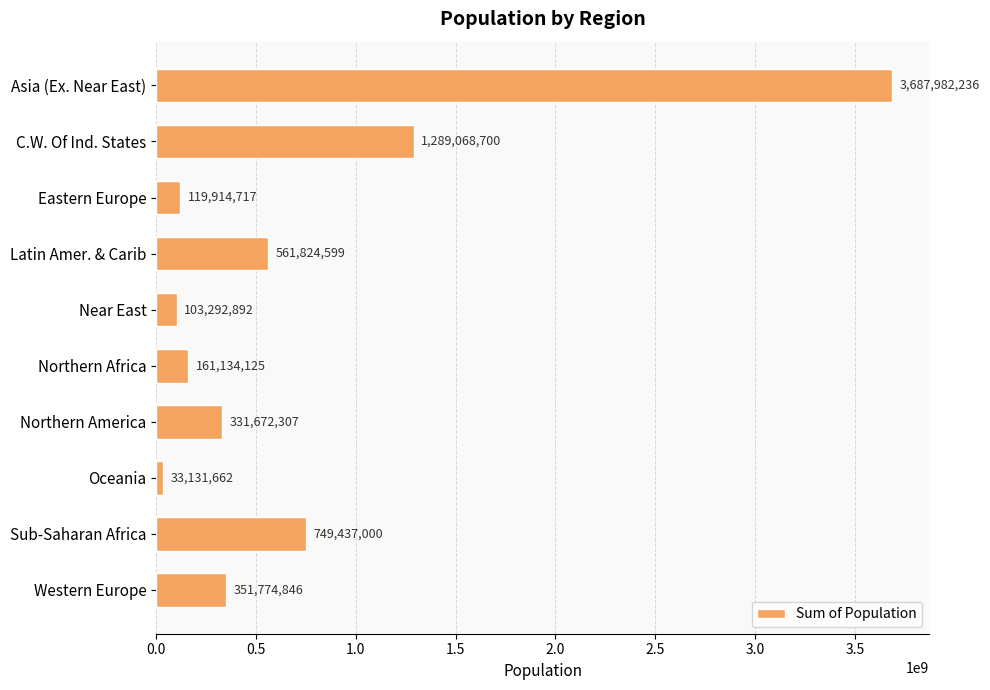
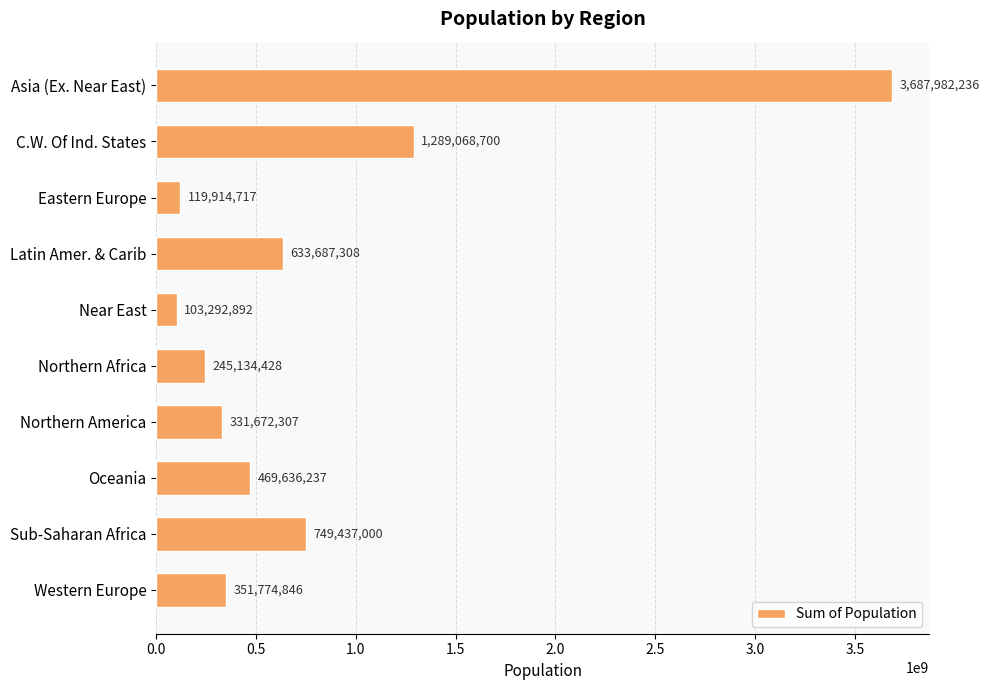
Latin Amer. & Carib: 561,824,599 -> 633,687,308
Northern Africa: 161,134,125 -> 245,134,428
Oceania: 33,131,662 -> 469,636,237
